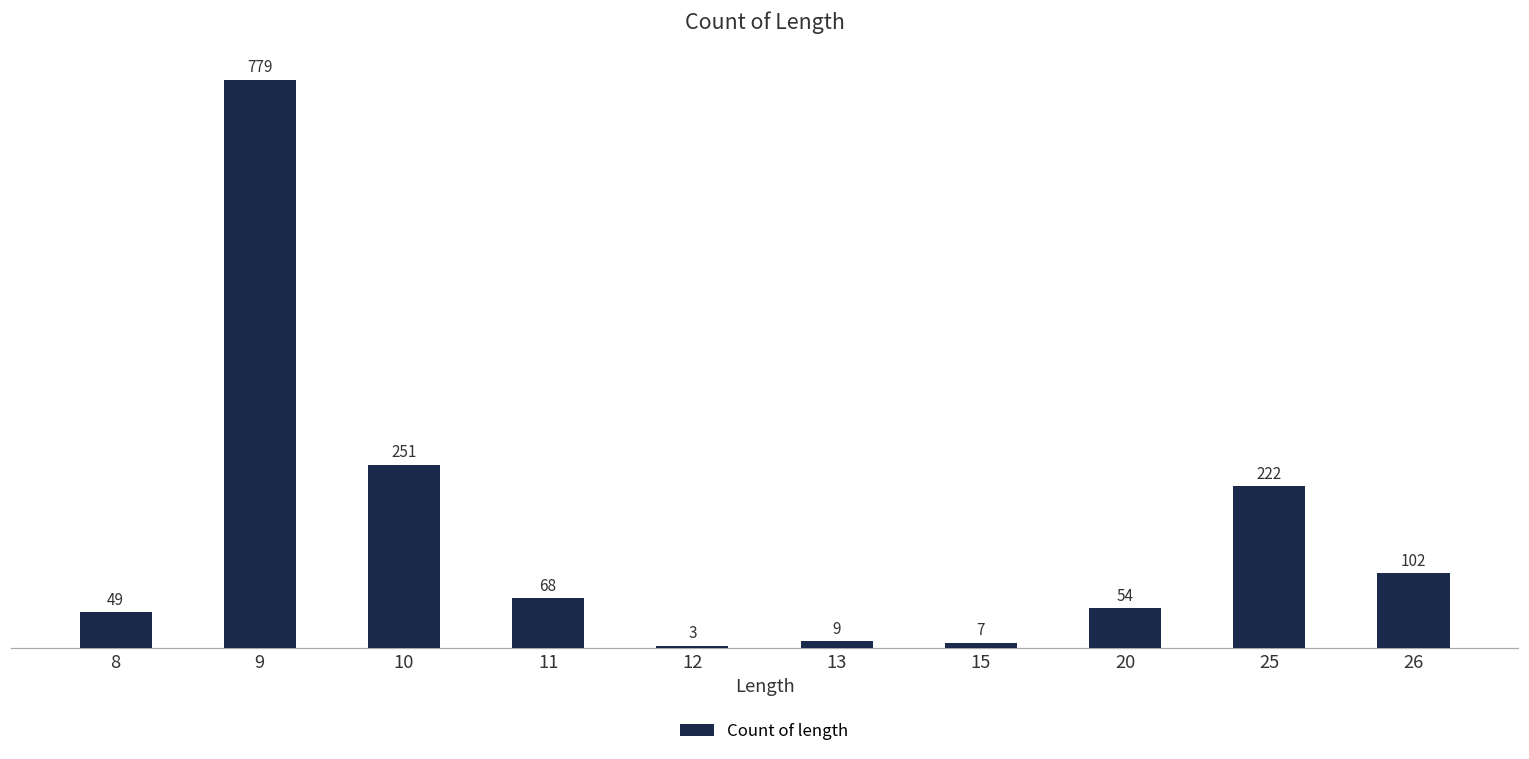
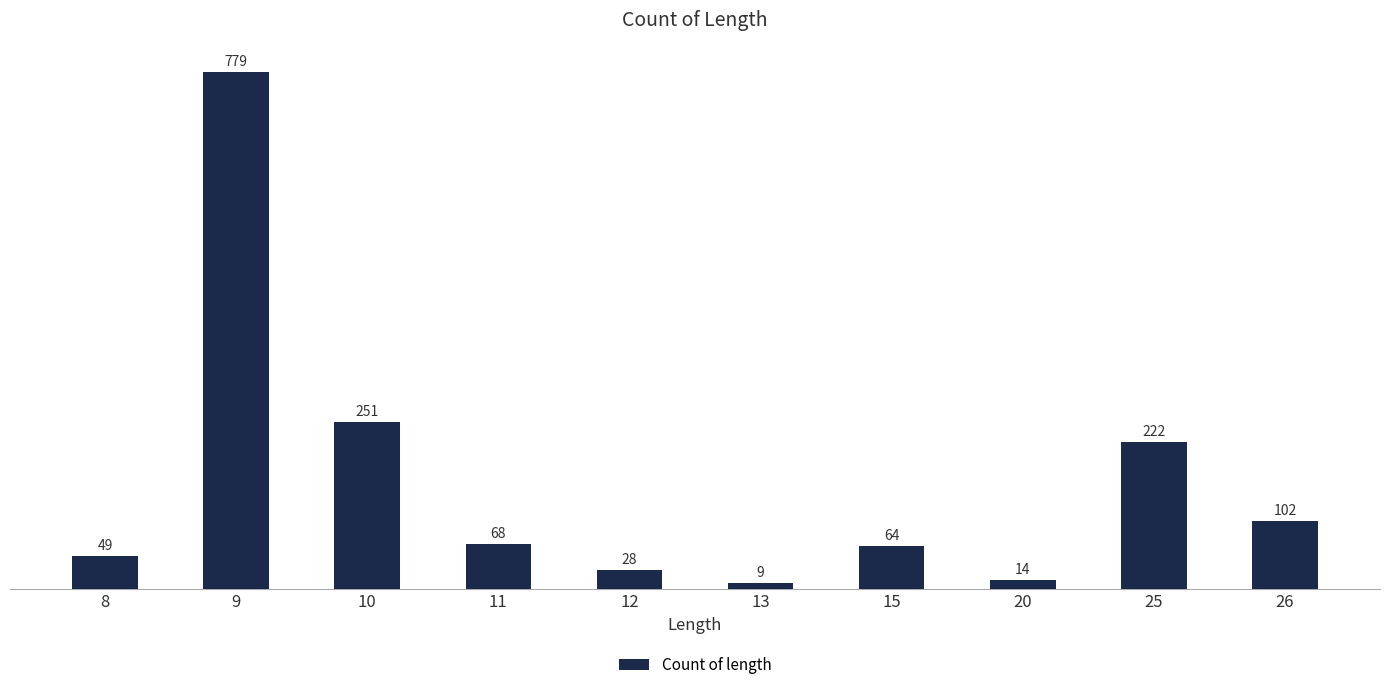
12: 3 -> 28
15: 7 -> 64
20: 54 -> 14
